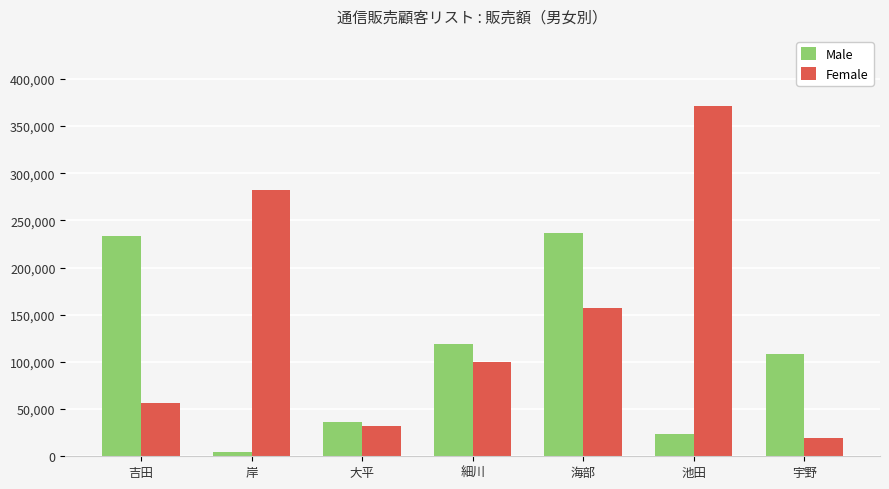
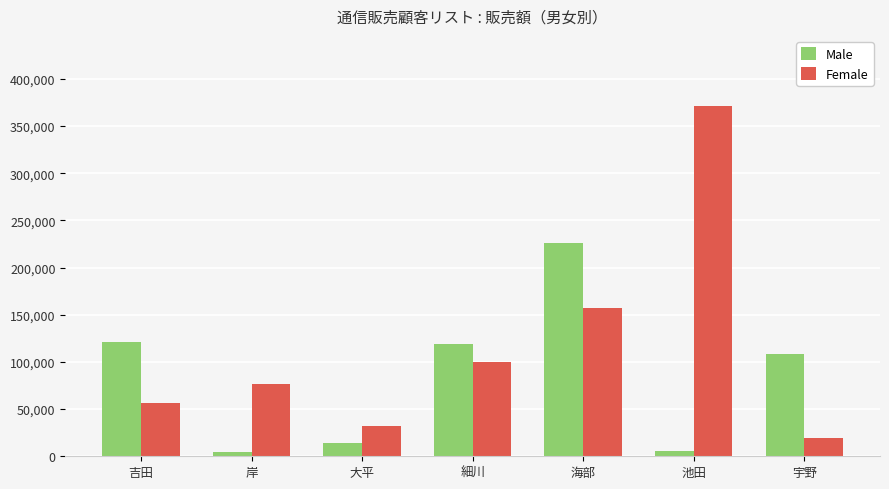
Male, 吉田: 230,000 -> 120,000
Female, 岸: 280,000 -> 80,000
Male, 大平: 40,000 -> 10,000
Male, 海部: 240,000 -> 230,000
Male, 池田: 20,000 -> 10,000
